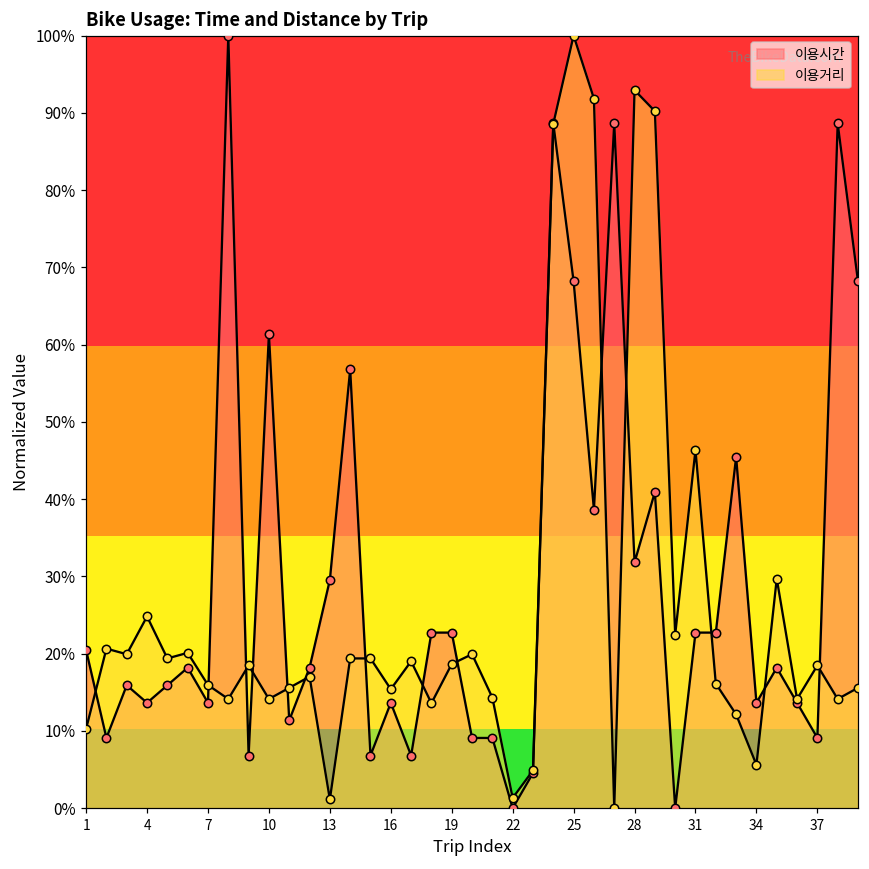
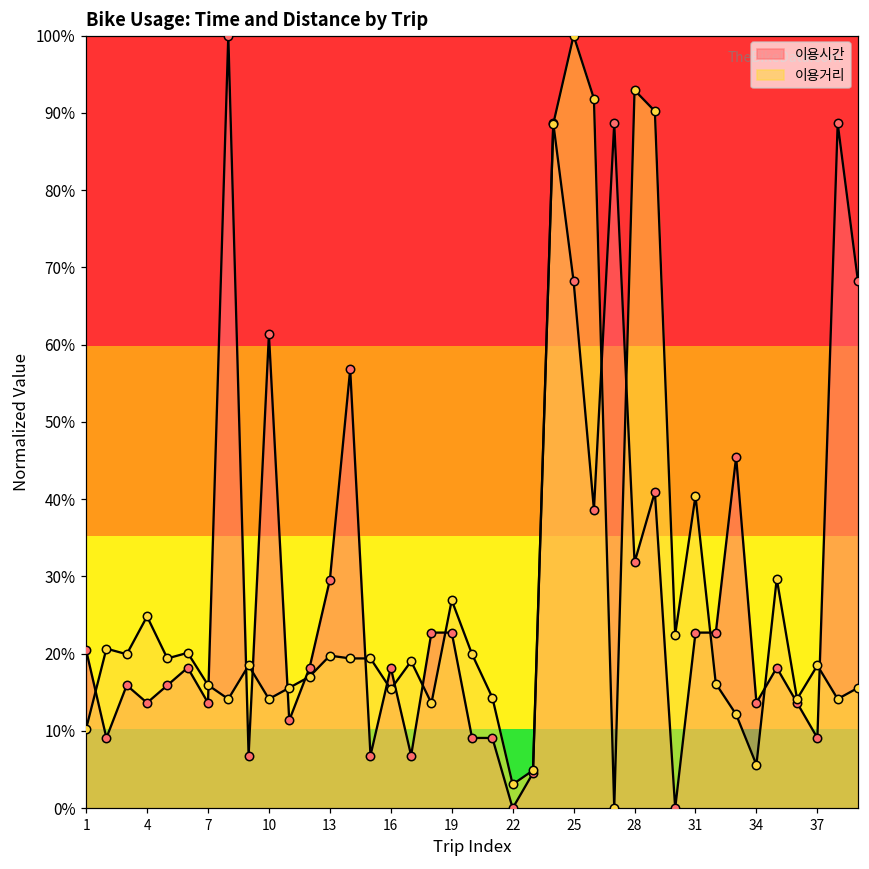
이용거리, 13: 1% -> 20%
이용시간, 16: 14% -> 18%
이용거리, 19: 19% -> 27%
이용거리, 22: 1% -> 3%
이용거리, 31: 46% -> 40%
